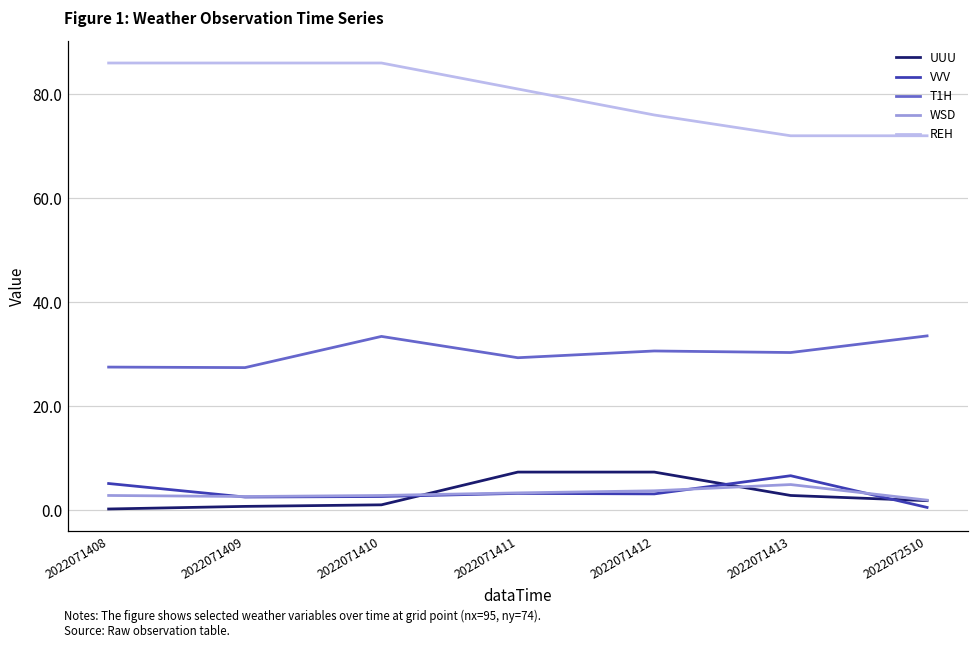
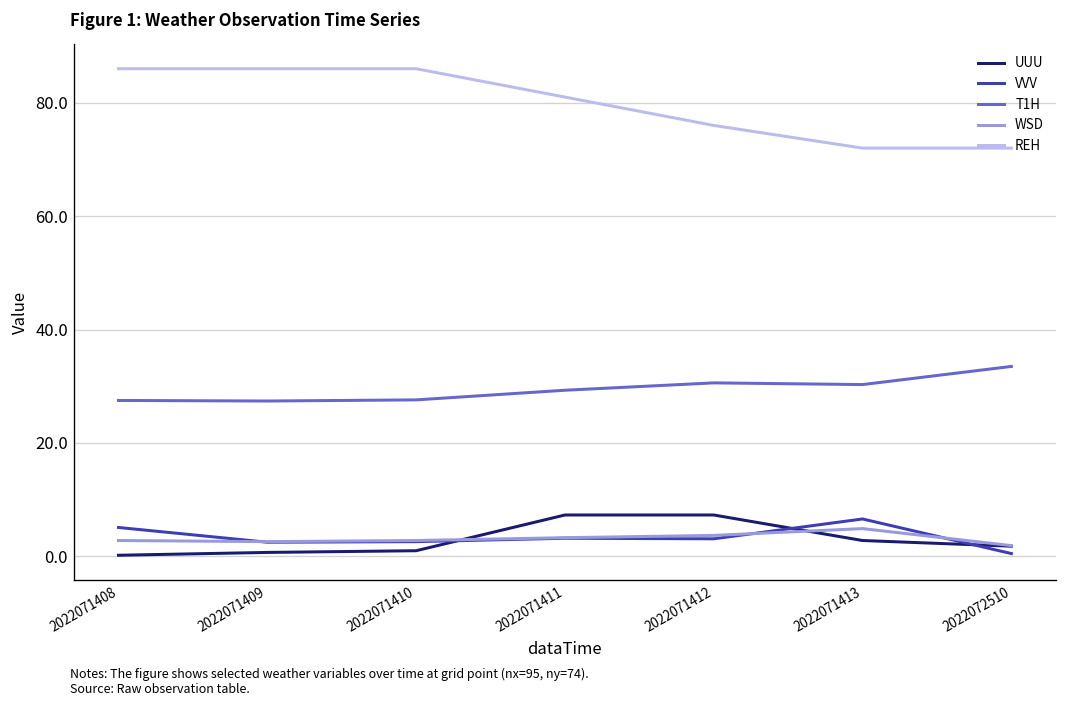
T1H, 2022071410: 33 -> 28
